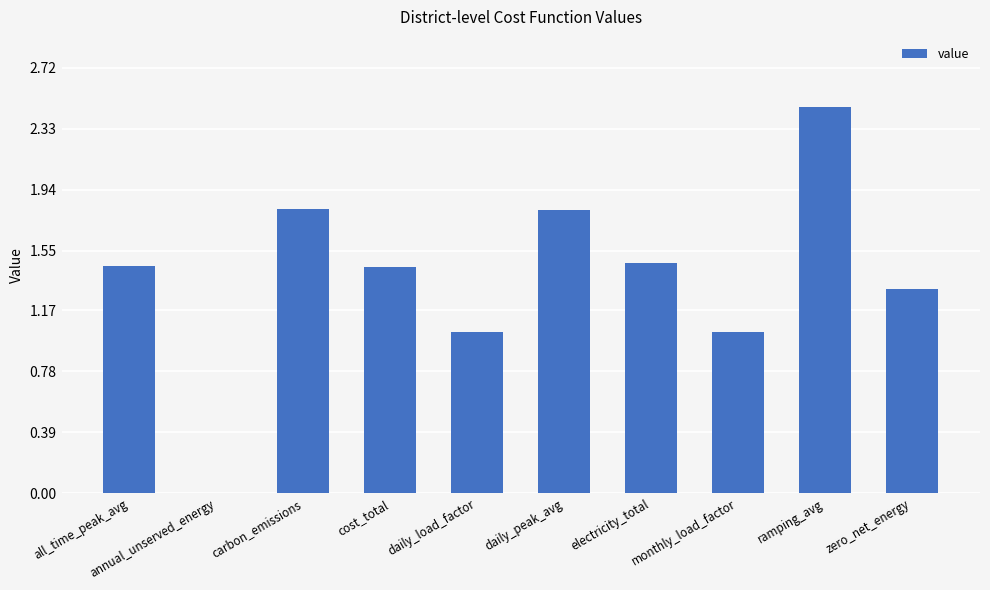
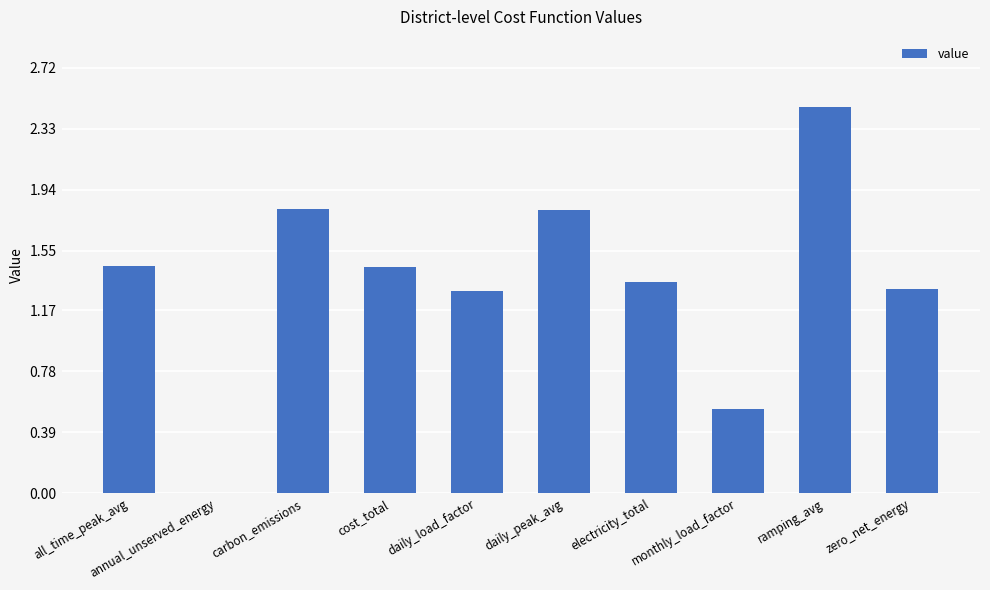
daily_load_factor: 1.03 -> 1.29
electricity_total: 1.48 -> 1.35
monthly_load_factor: 1.03 -> 0.54
